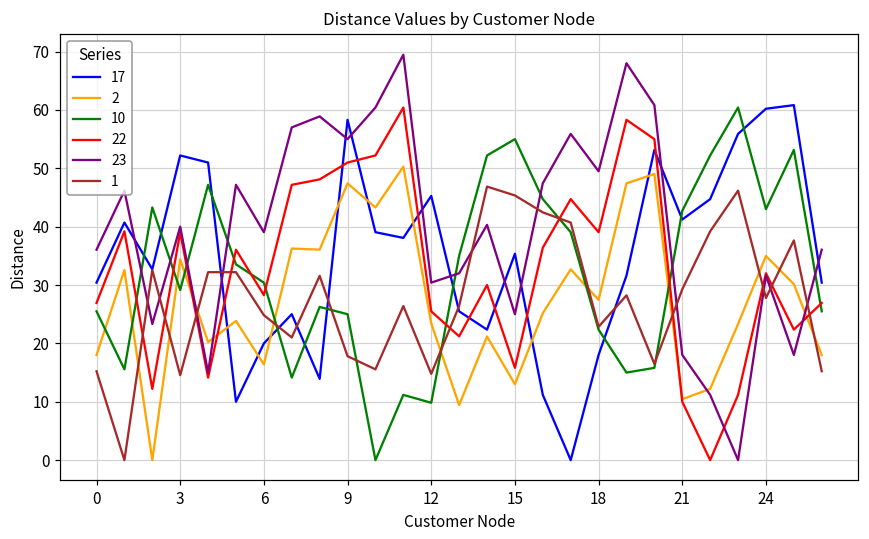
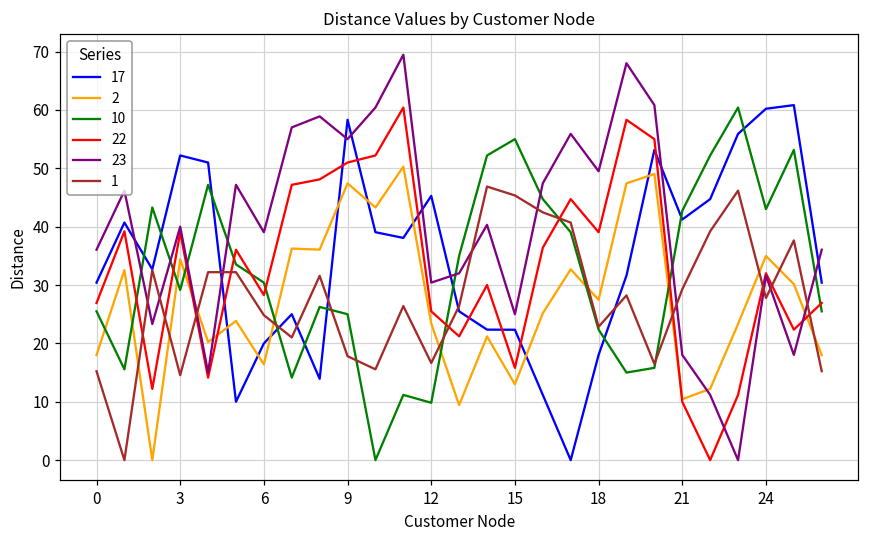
1, 12: 15 -> 17
17, 15: 35 -> 22
